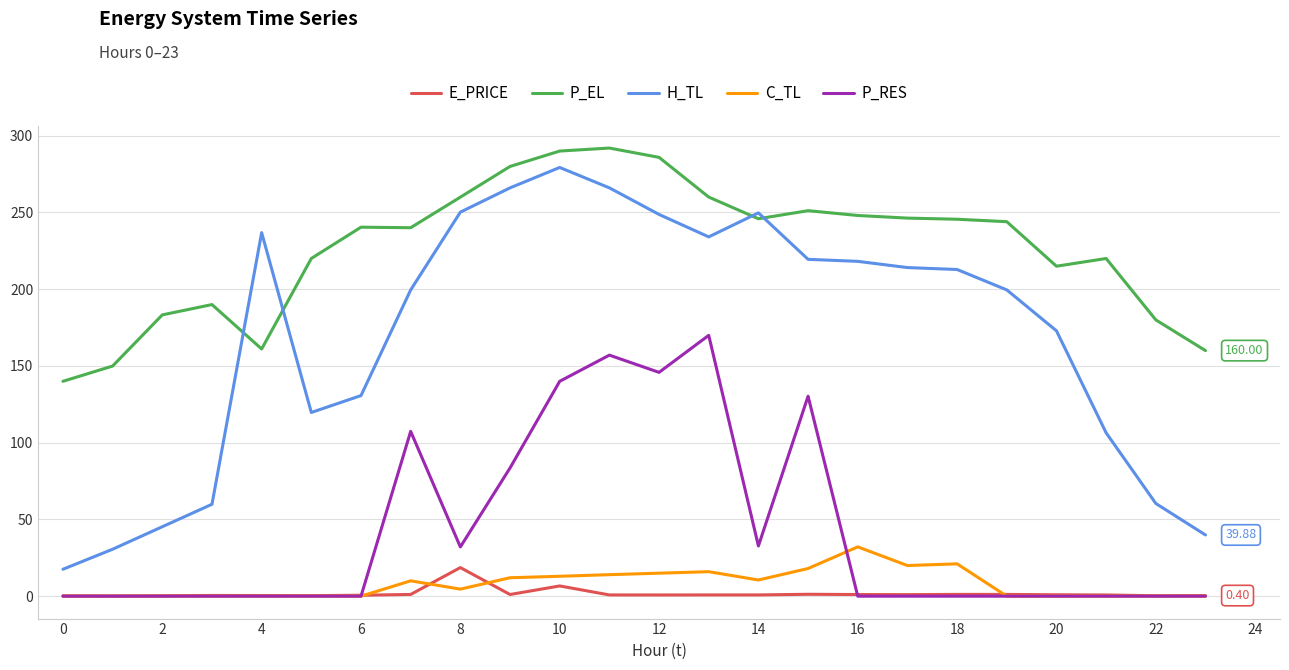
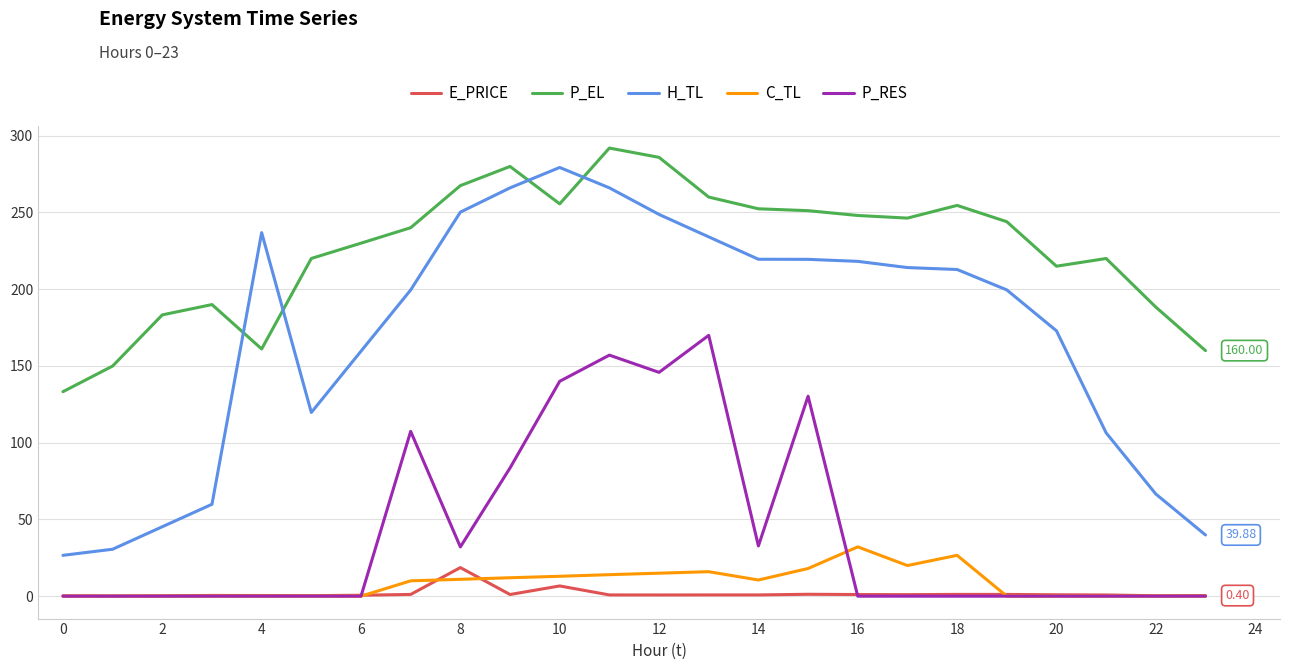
P_EL, 0: 140 -> 133
H_TL, 0: 18 -> 27
P_EL, 6: 240 -> 230
H_TL, 6: 131 -> 160
P_EL, 8: 260 -> 267
C_TL, 8: 5 -> 11
P_EL, 10: 290 -> 256
P_EL, 14: 246 -> 252
H_TL, 14: 250 -> 220
P_EL, 18: 246 -> 255
C_TL, 18: 21 -> 27
P_EL, 22: 180 -> 188
H_TL, 22: 60 -> 67
